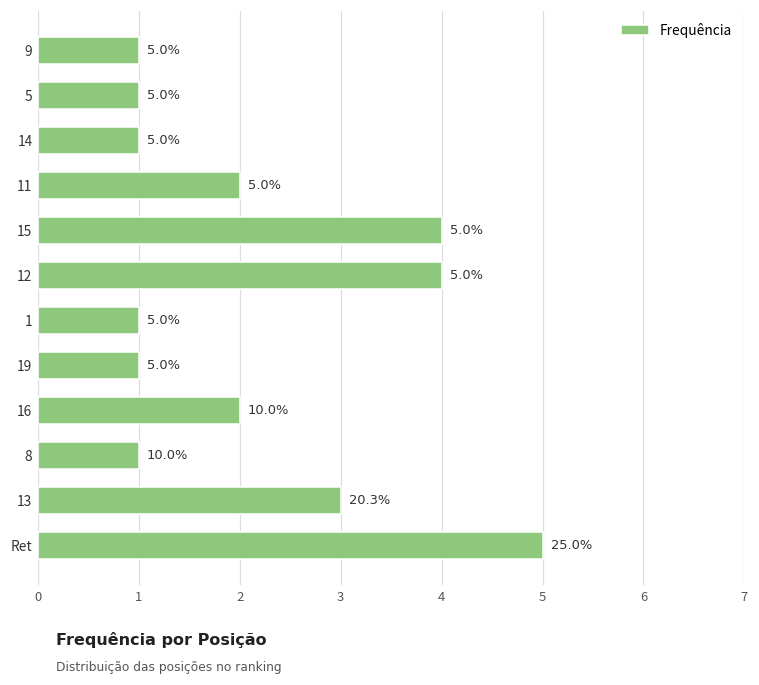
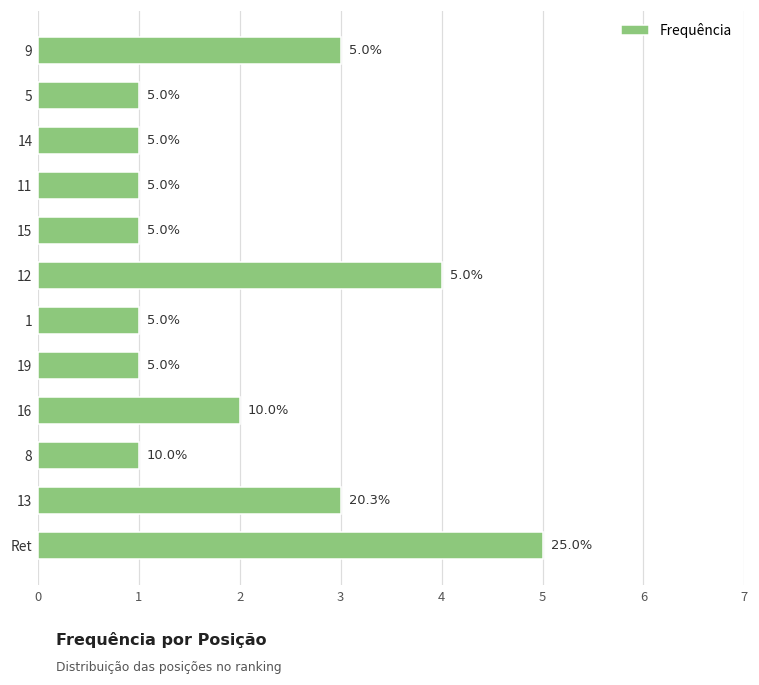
9: 1 -> 3
11: 2 -> 1
15: 4 -> 1
